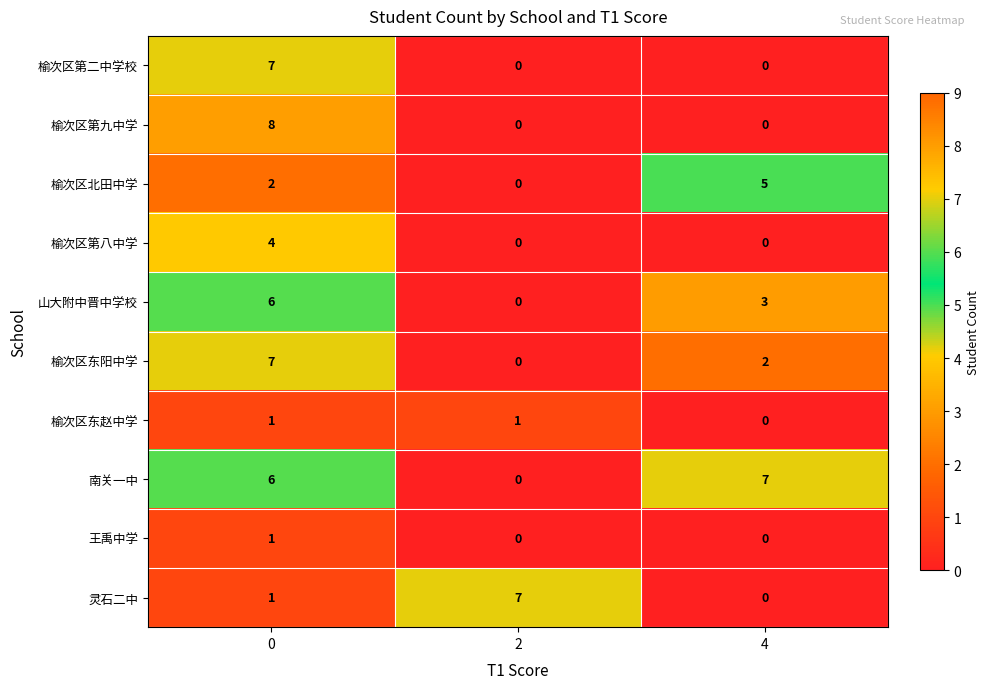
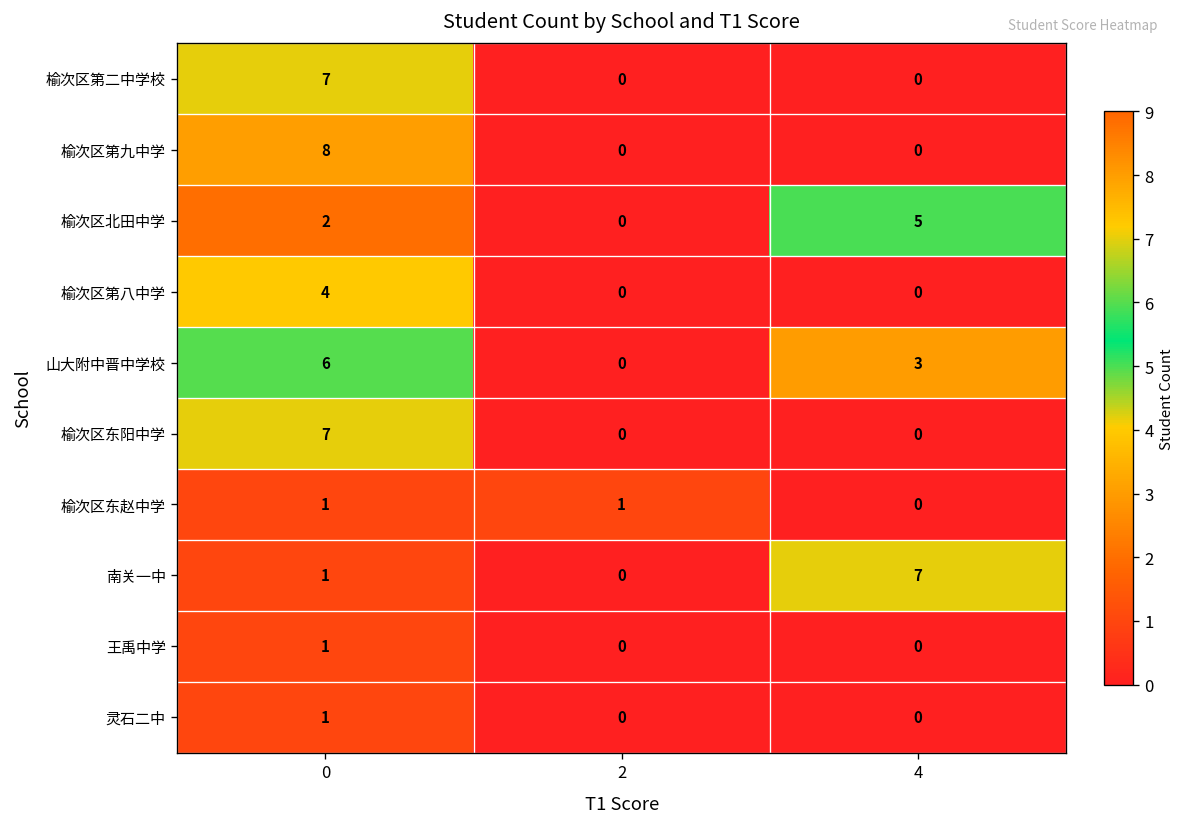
榆次区东阳中学, 4: 2 -> 0
南关一中, 0: 6 -> 1
灵石二中, 2: 7 -> 0
